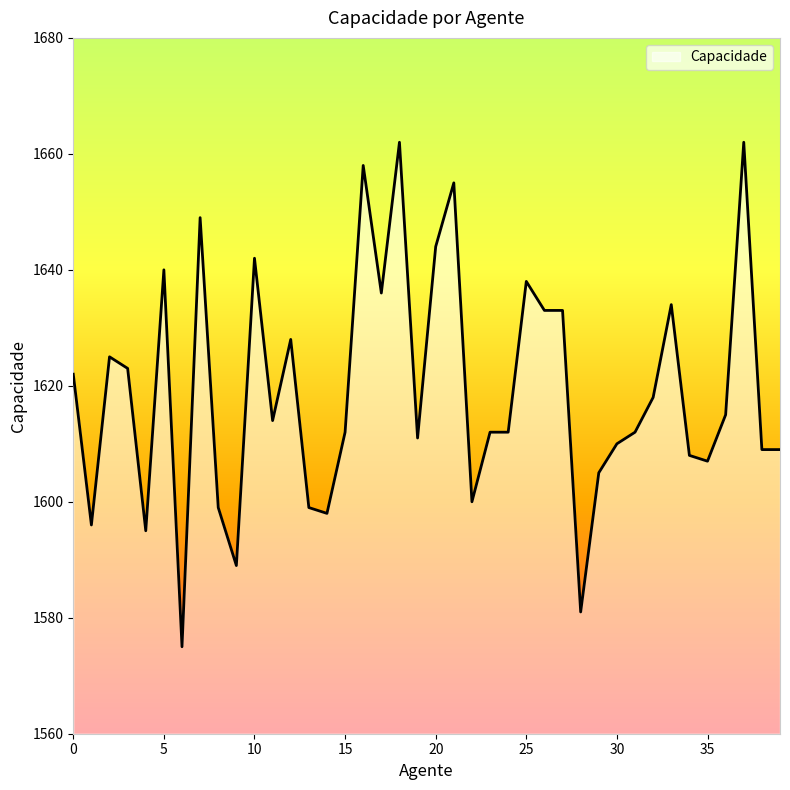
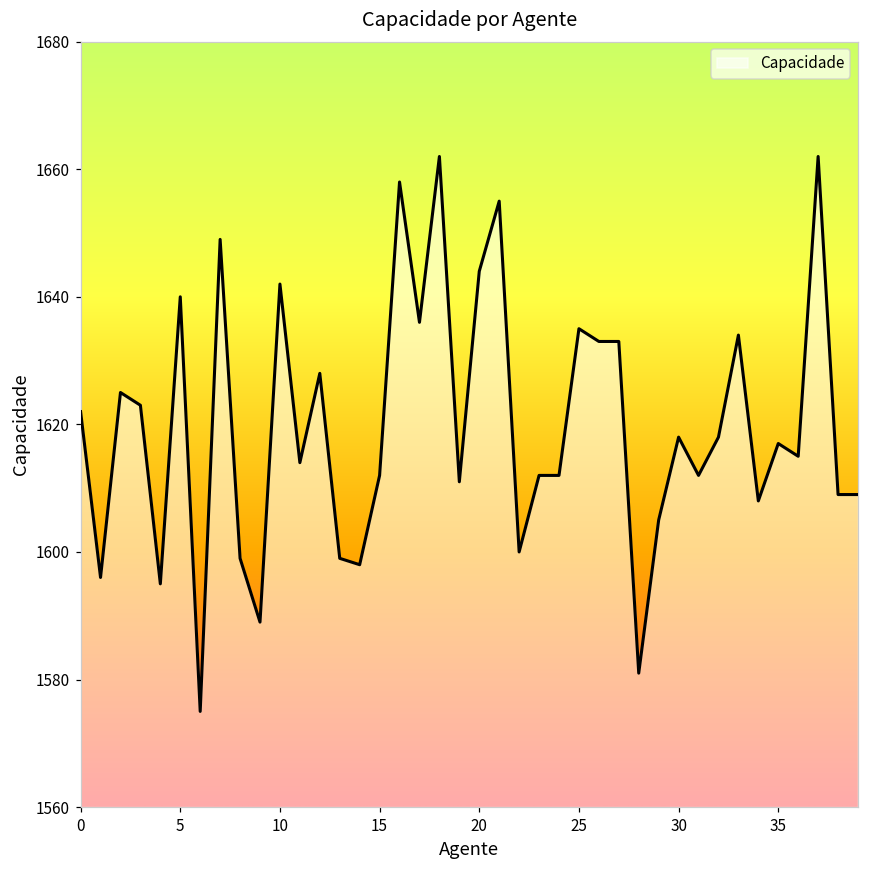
25: 1638 -> 1635
30: 1610 -> 1618
35: 1607 -> 1617
